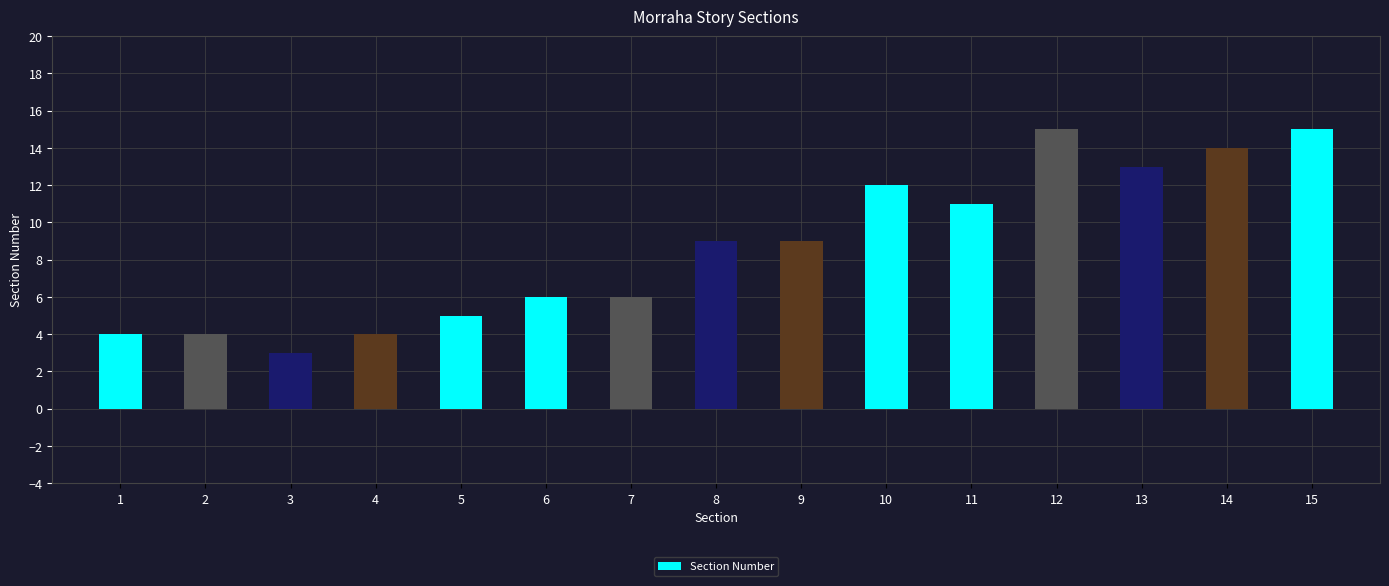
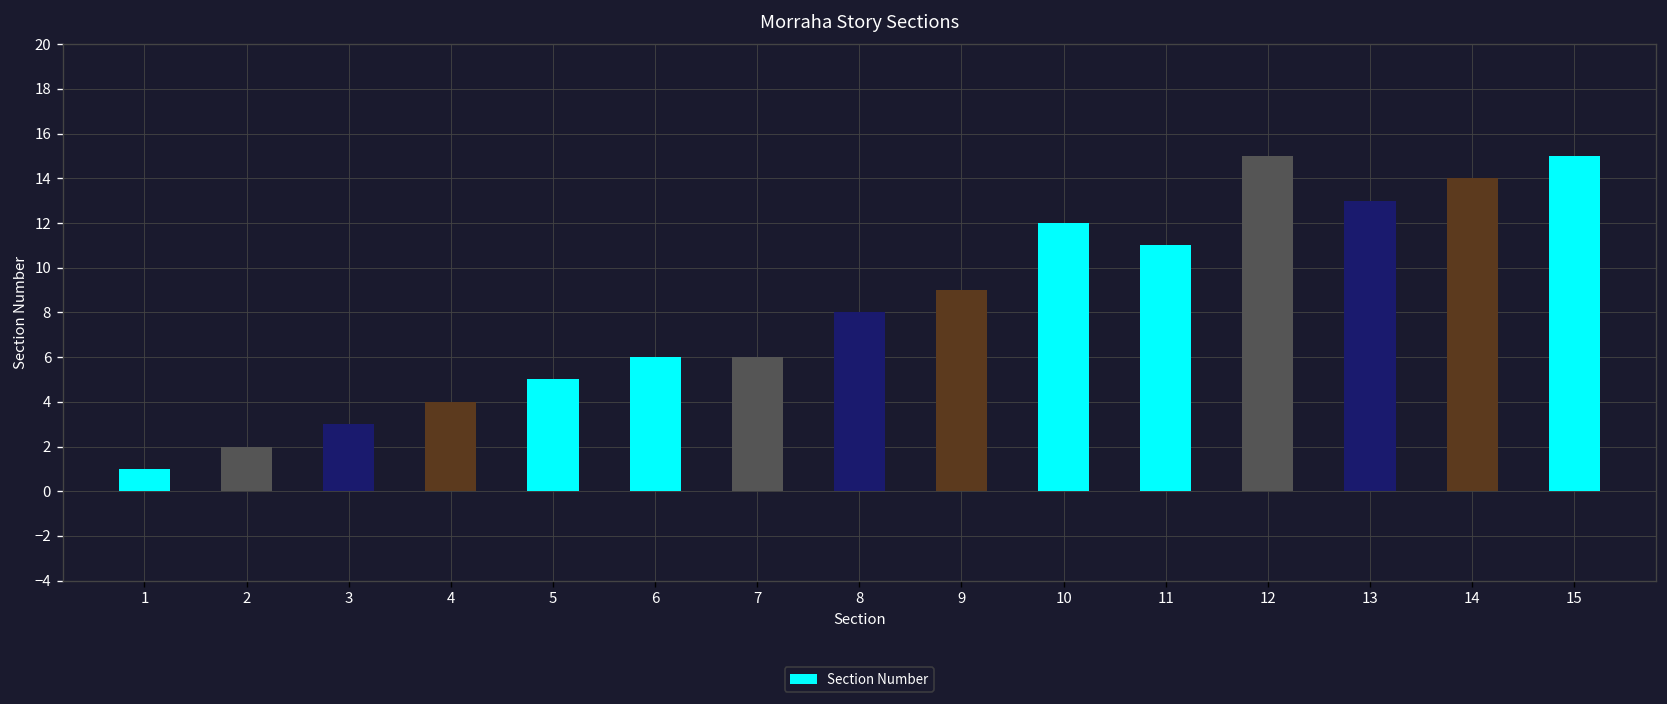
1: 4 -> 1
2: 4 -> 2
8: 9 -> 8
